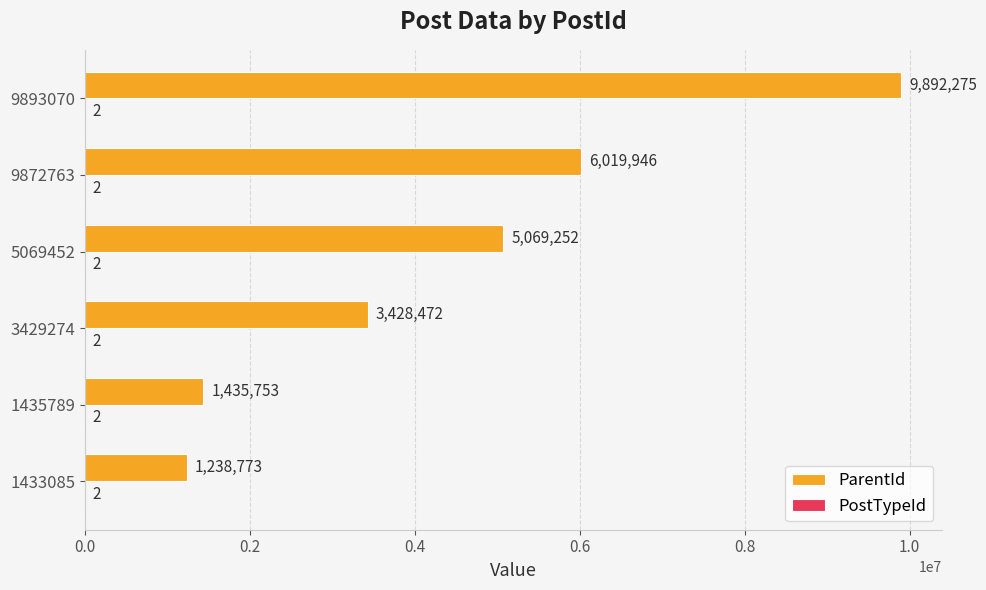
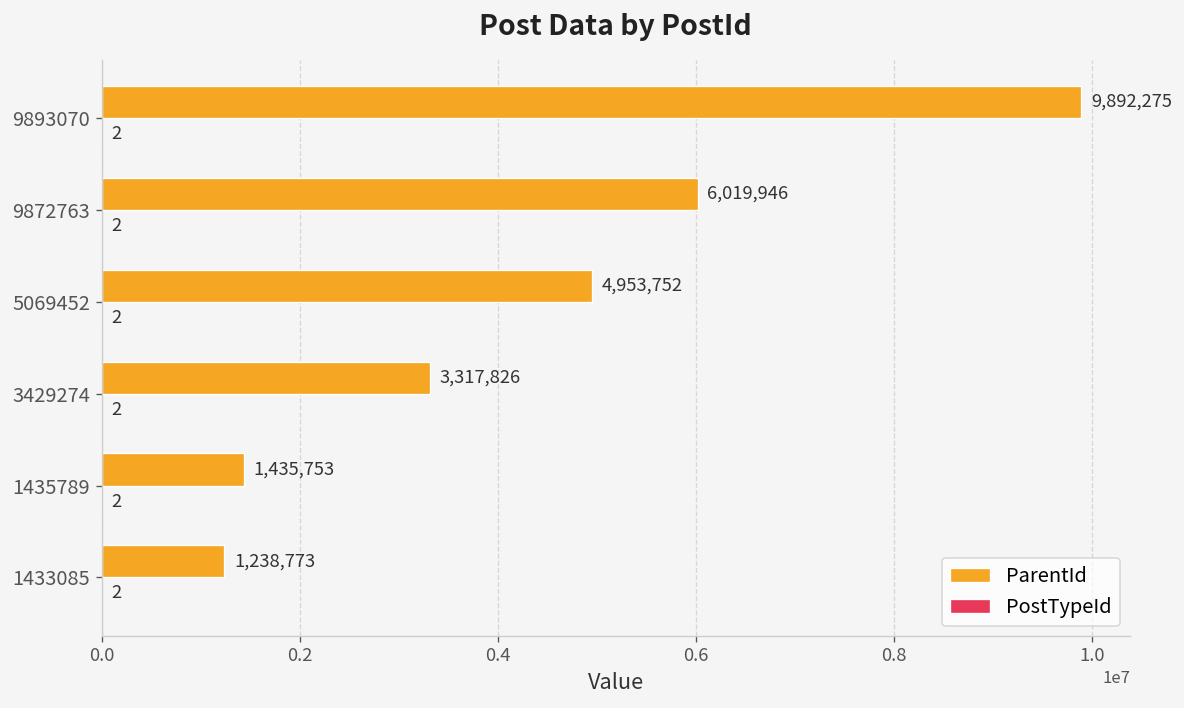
ParentId, 5069452: 5,069,252 -> 4,953,752
ParentId, 3429274: 3,428,472 -> 3,317,826
